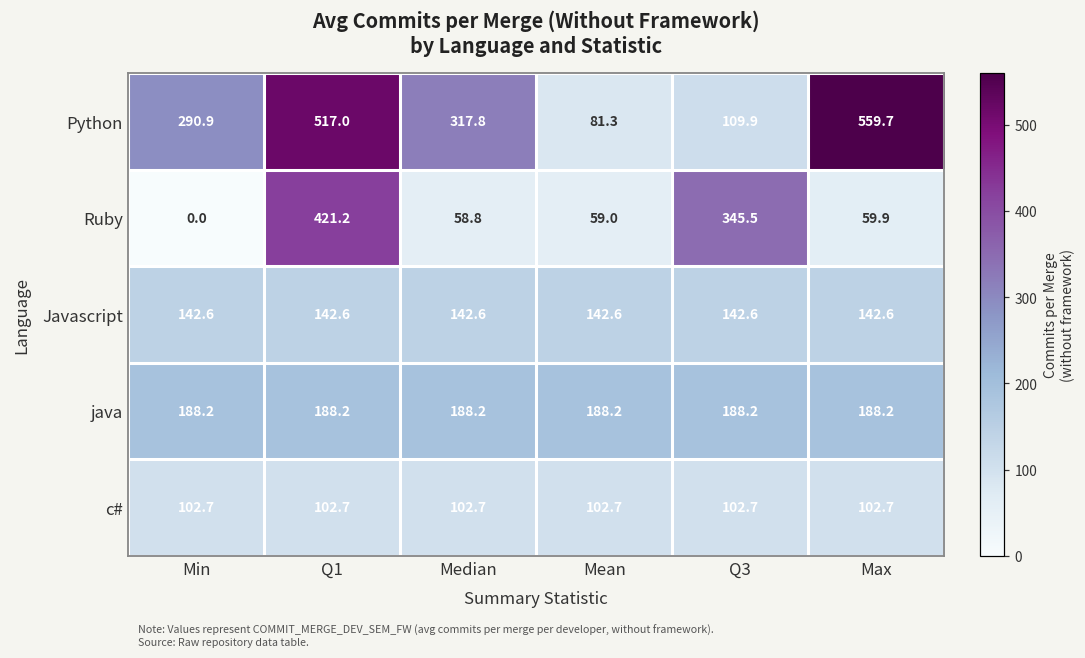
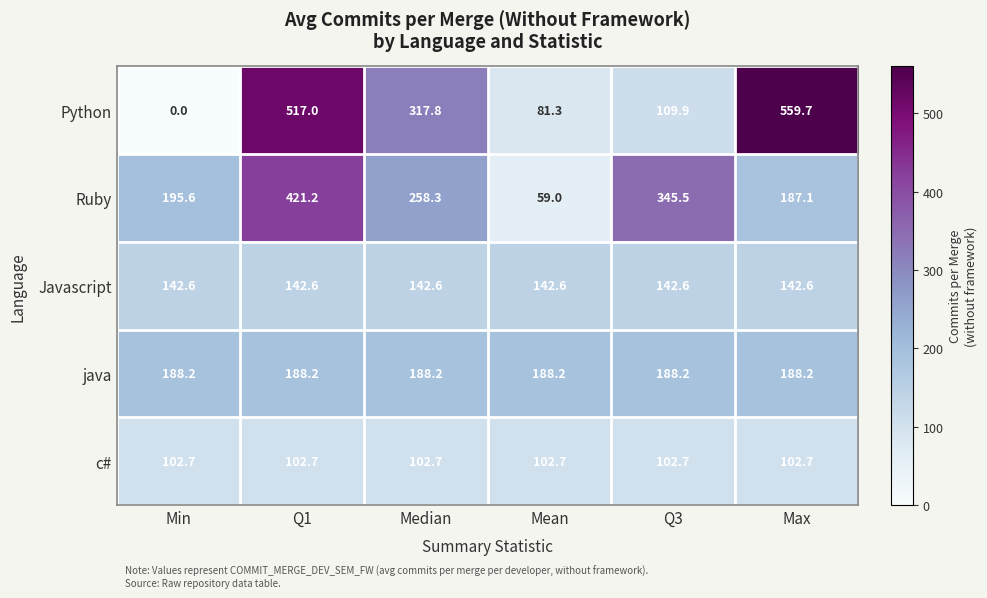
Python, Min: 290.9 -> 0.0
Ruby, Min: 0.0 -> 195.6
Ruby, Median: 58.8 -> 258.3
Ruby, Max: 59.9 -> 187.1
